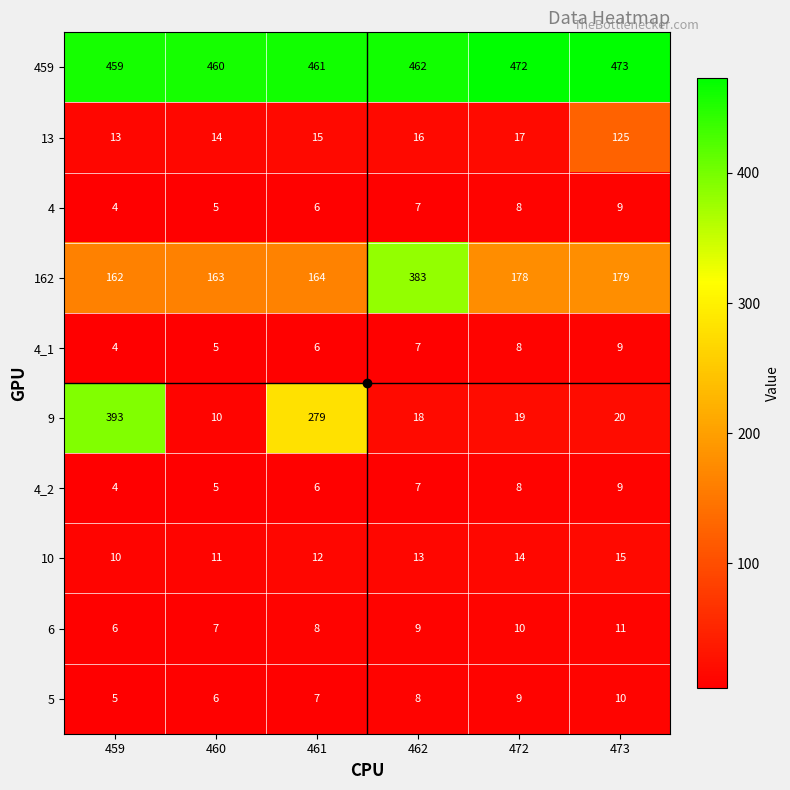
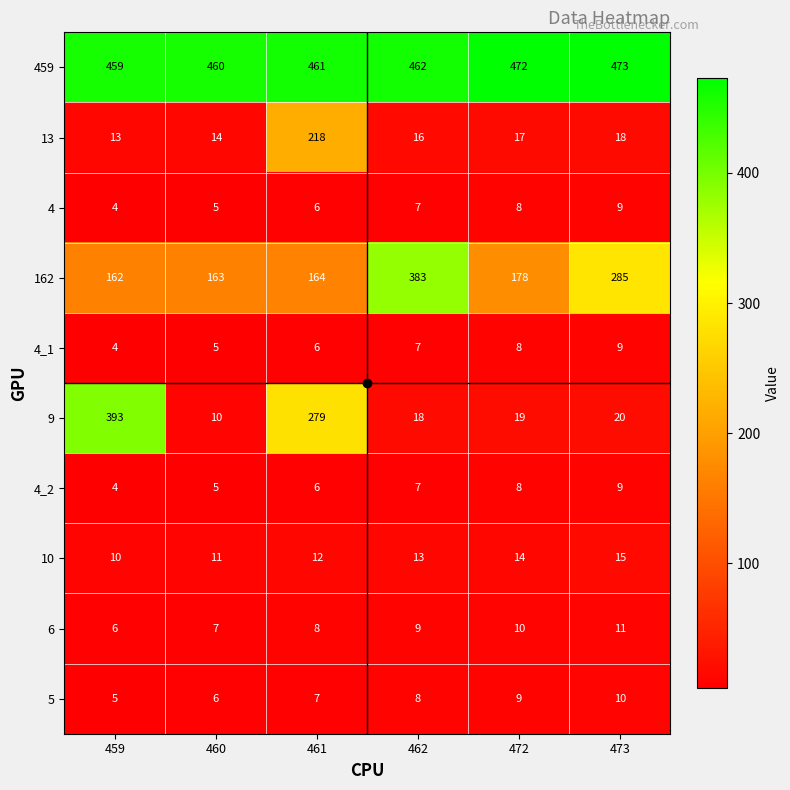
13, 461: 15 -> 218
13, 473: 125 -> 18
162, 473: 179 -> 285
